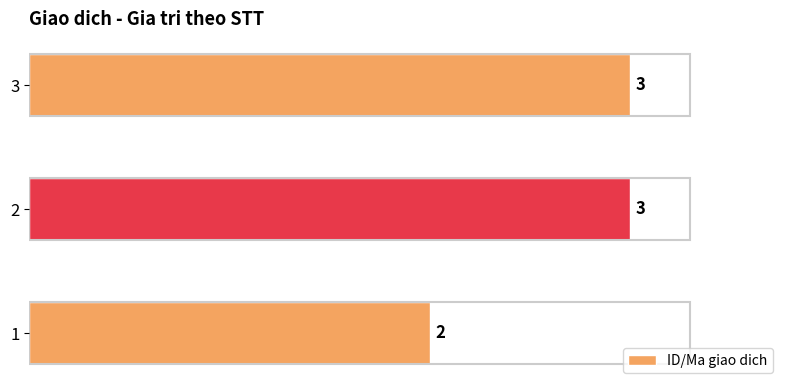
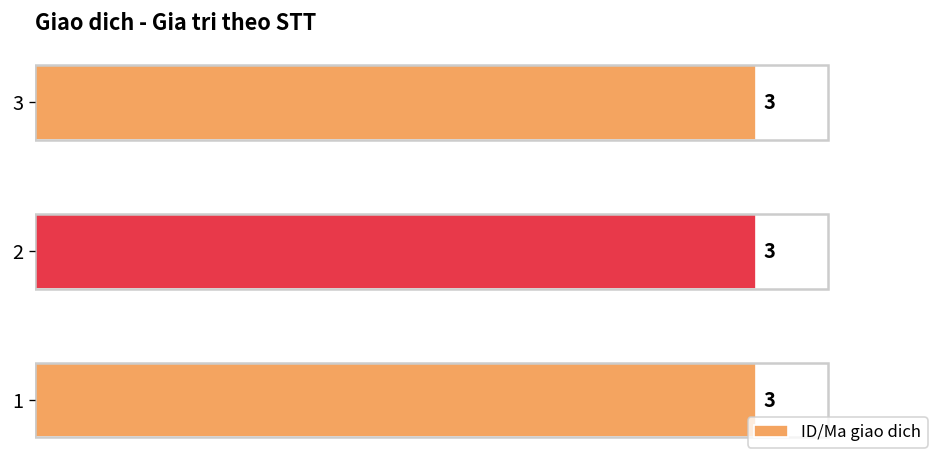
ID/Ma giao dich, 1: 2 -> 3
